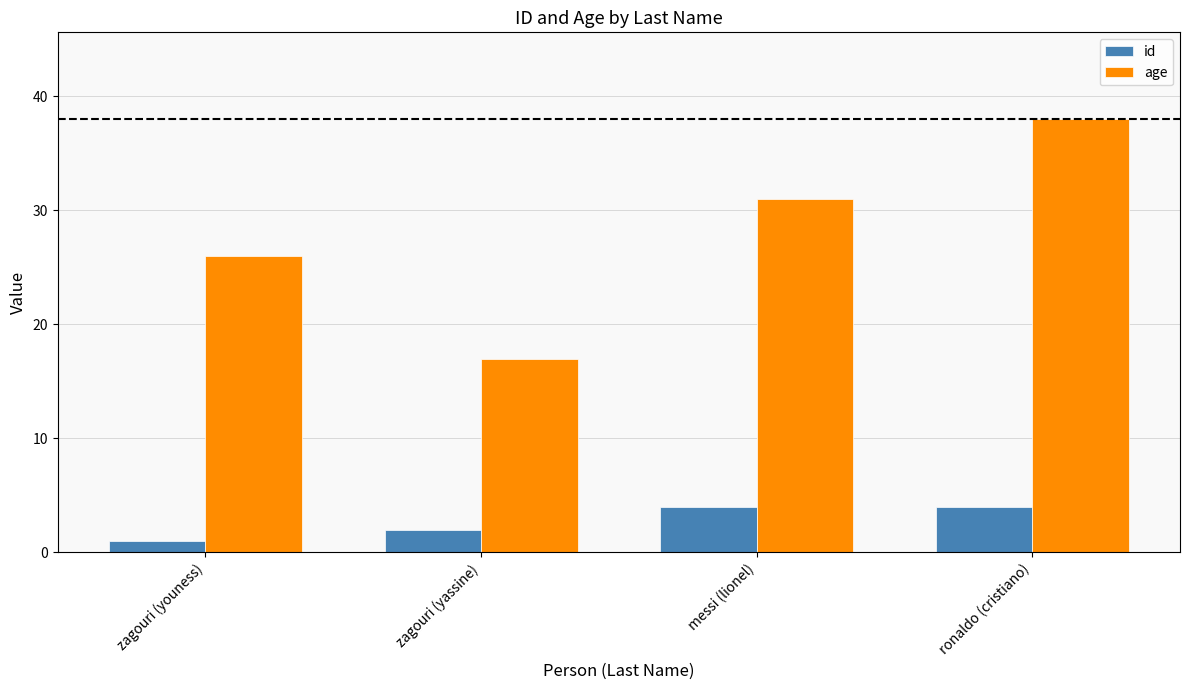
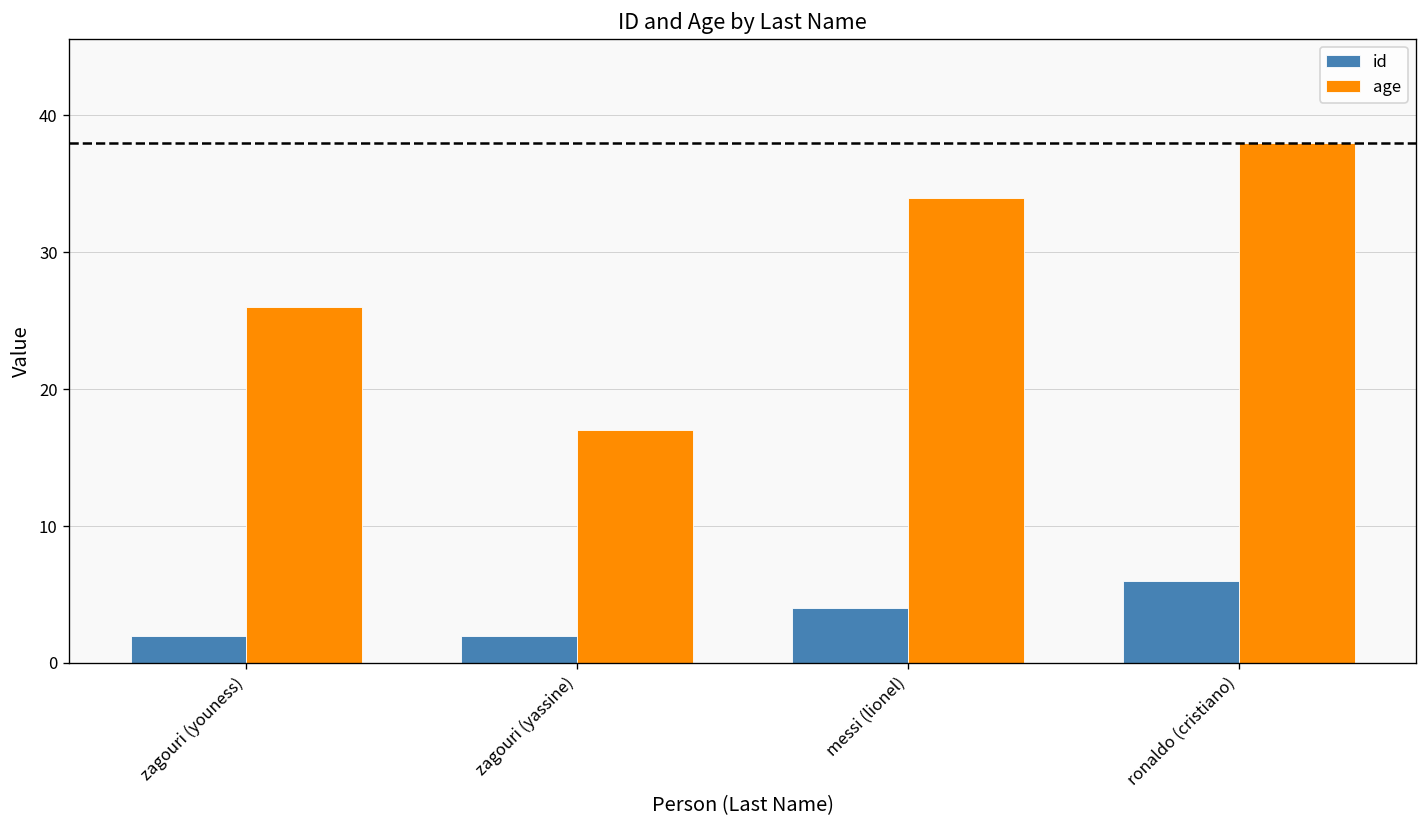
id, zagouri (youness): 1 -> 2
age, messi (lionel): 31 -> 34
id, ronaldo (cristiano): 4 -> 6
